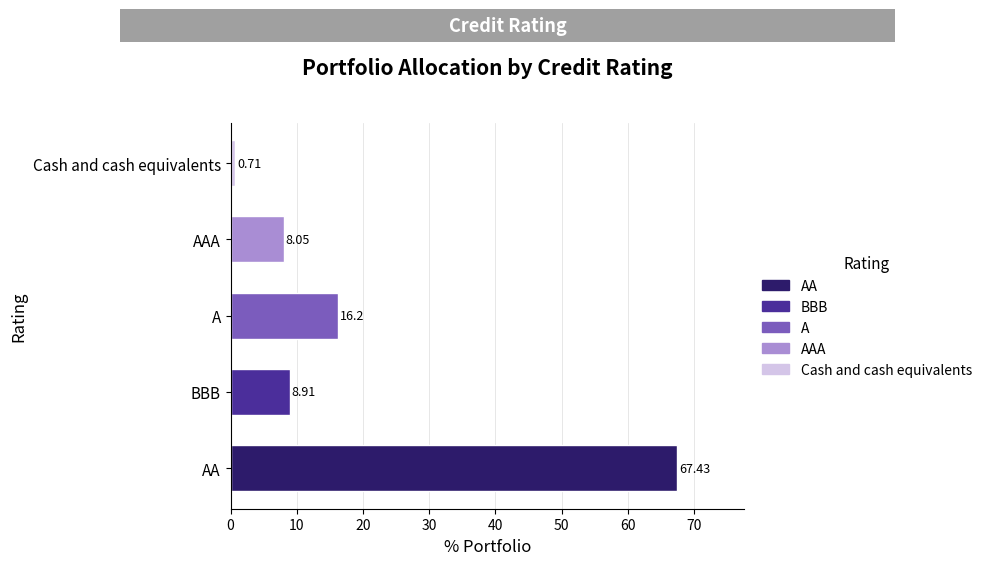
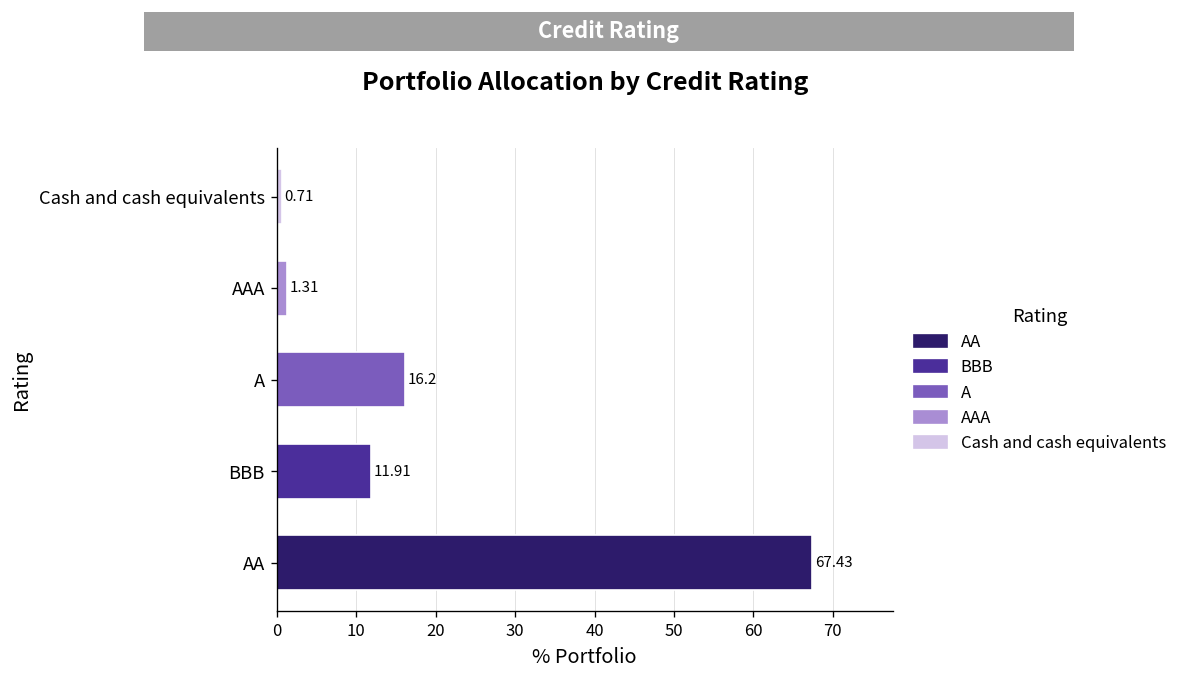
AAA: 8.05 -> 1.31
BBB: 8.91 -> 11.91
